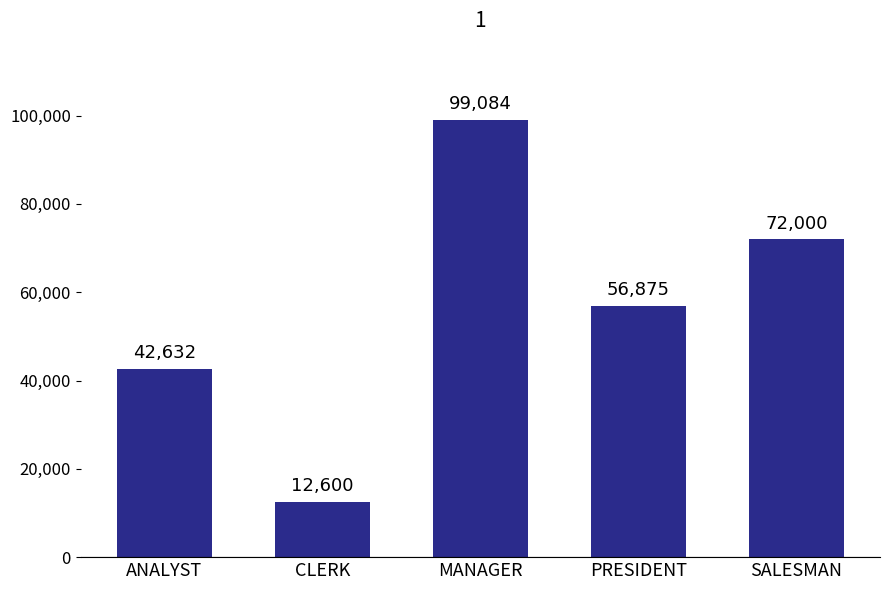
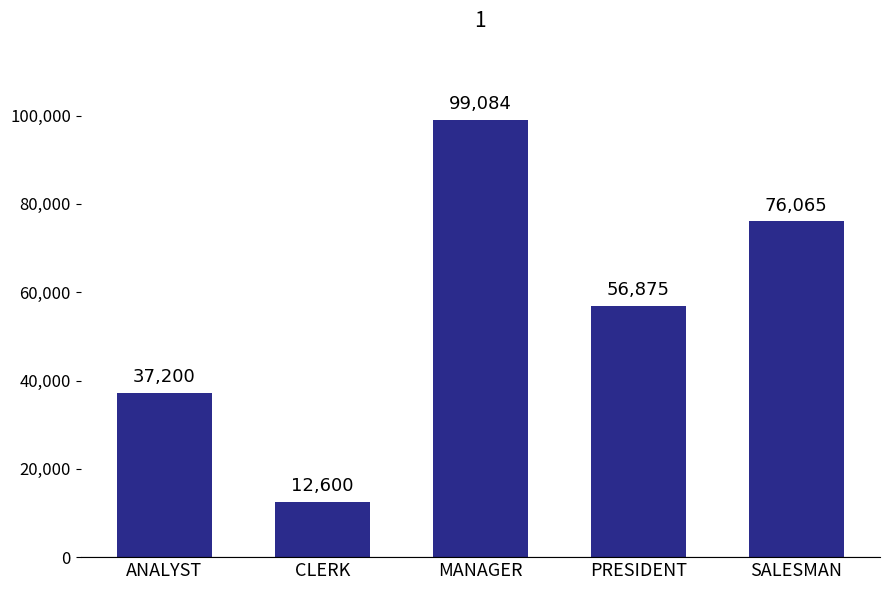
ANALYST: 42,632 -> 37,200
SALESMAN: 72,000 -> 76,065
